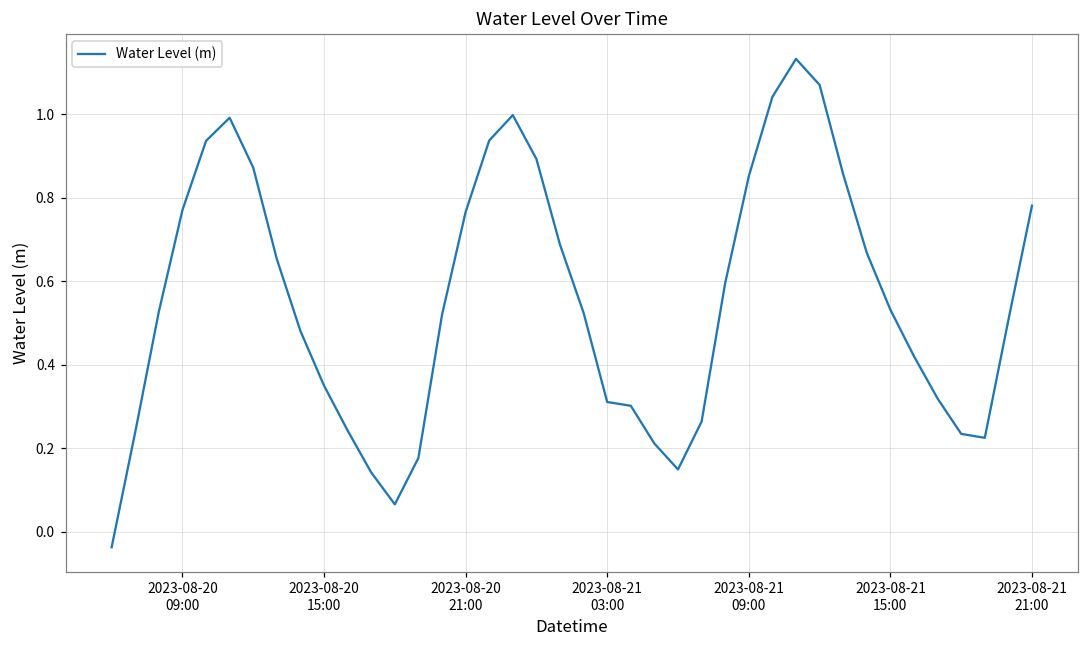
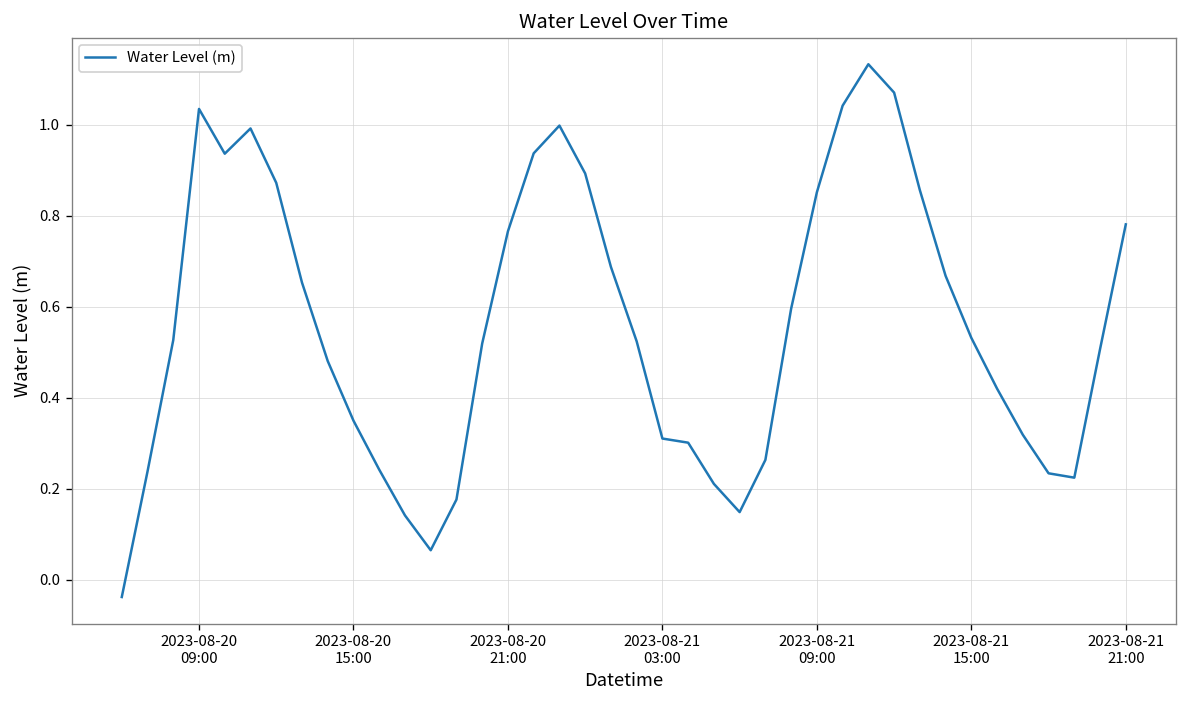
2023-08-20 09:00: 0.77 -> 1.03
